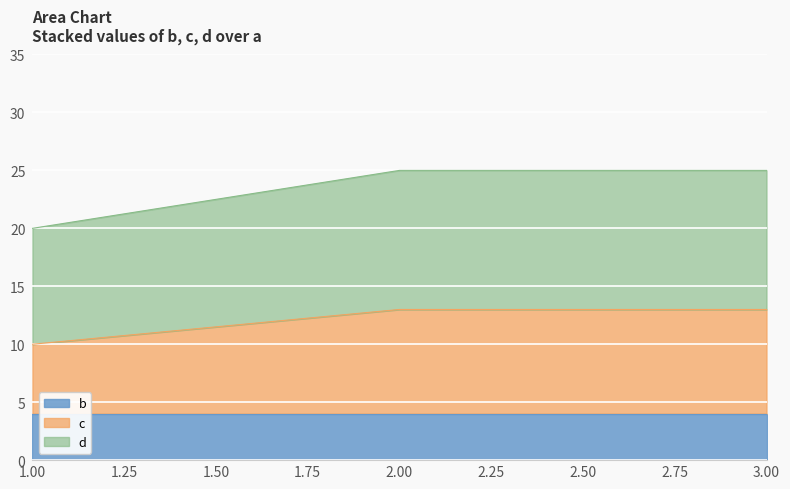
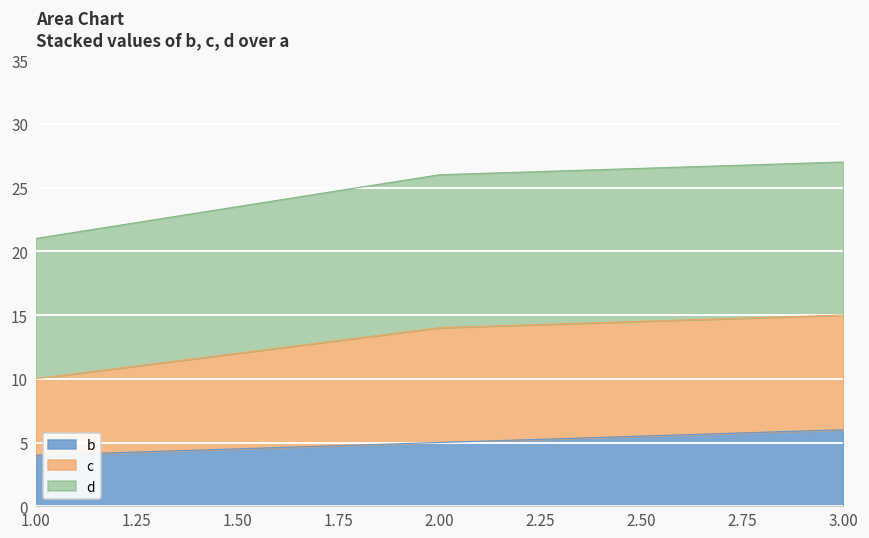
d, 1.00: 10 -> 11
b, 2.00: 4 -> 5
b, 3.00: 4 -> 6
